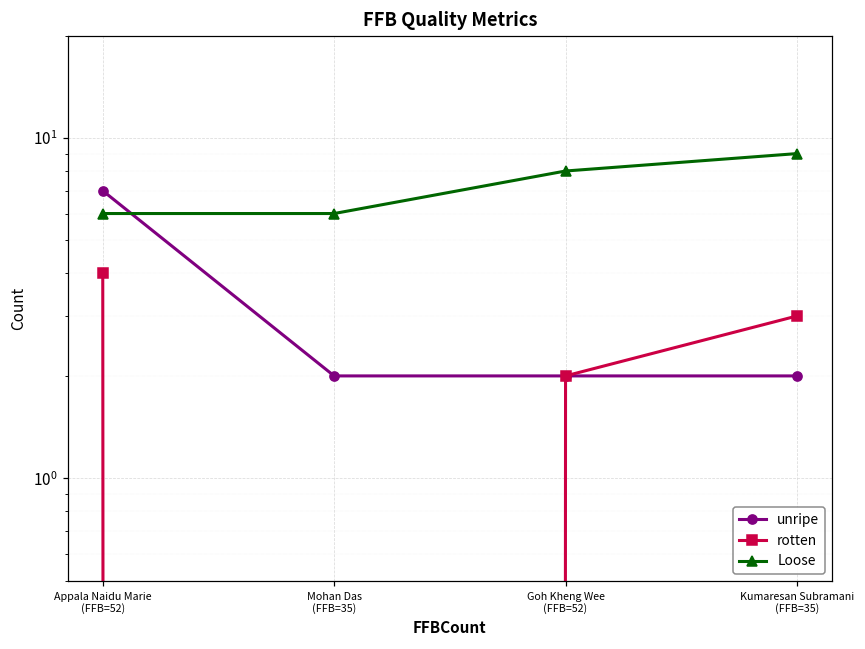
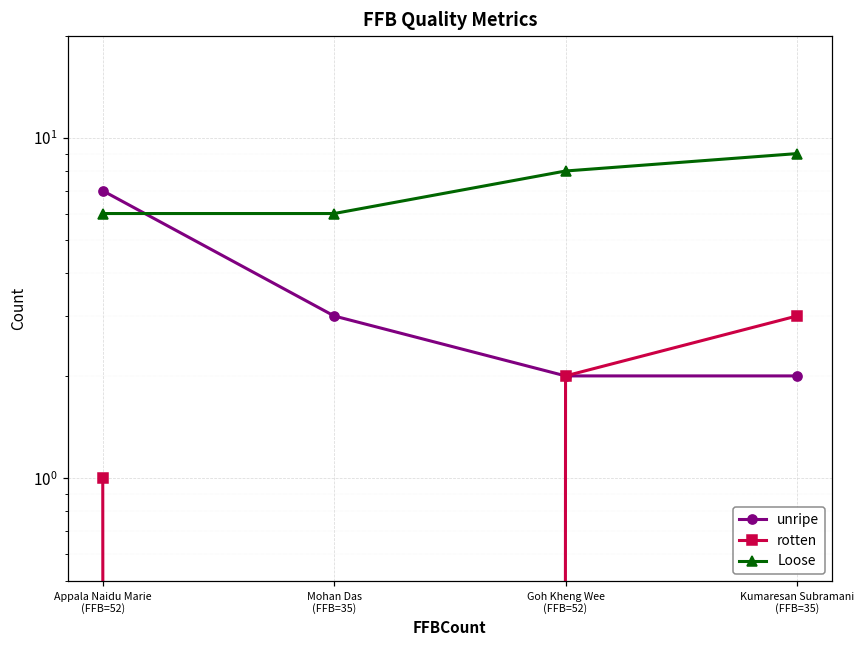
rotten, Appala Naidu Marie (FFB=52): 4 -> 1
unripe, Mohan Das (FFB=35): 2 -> 3
